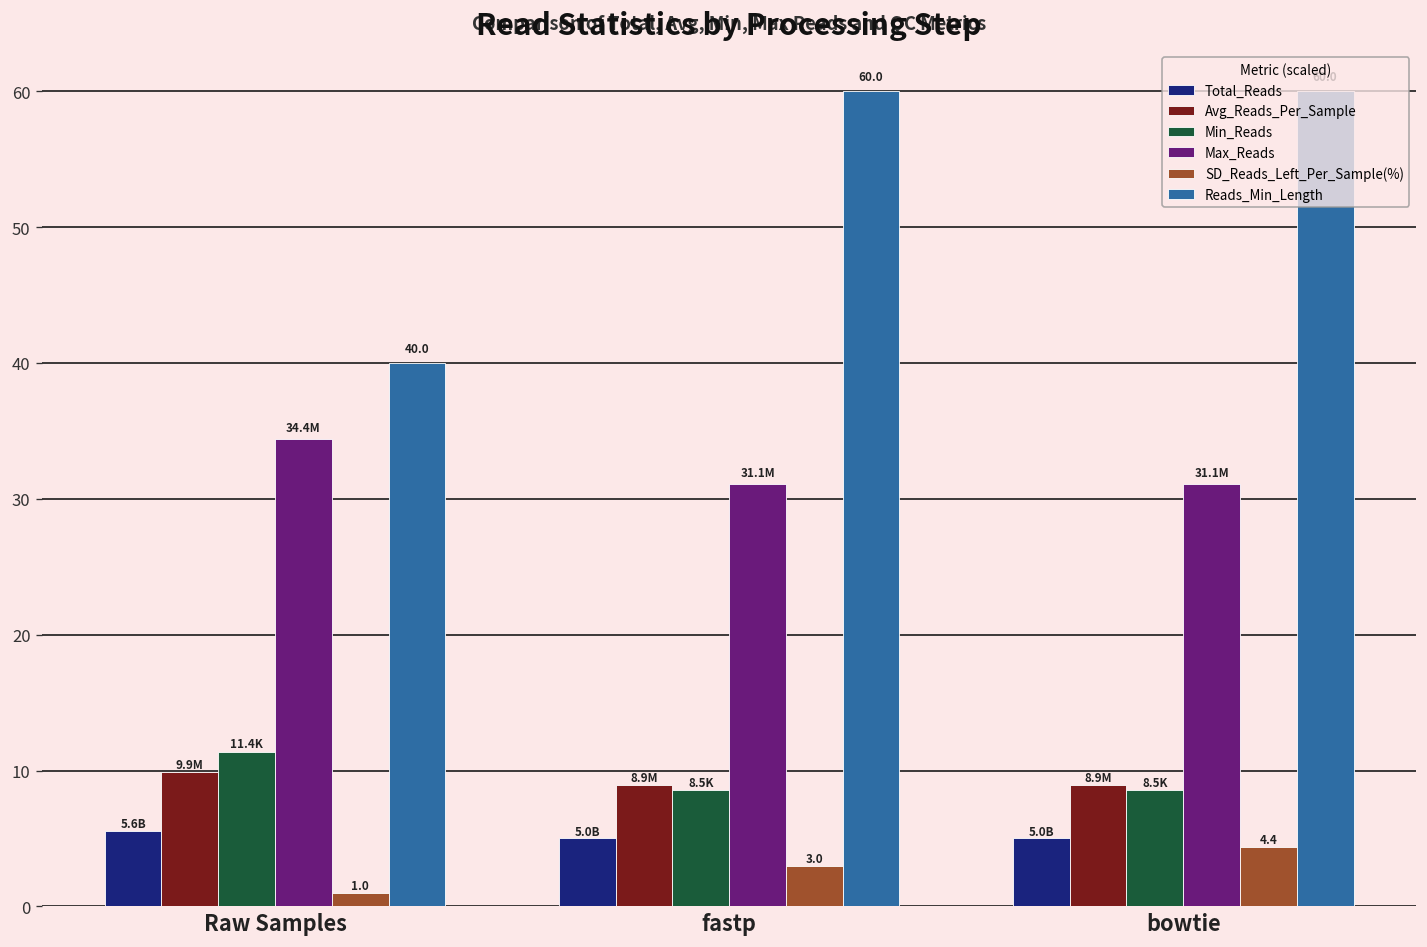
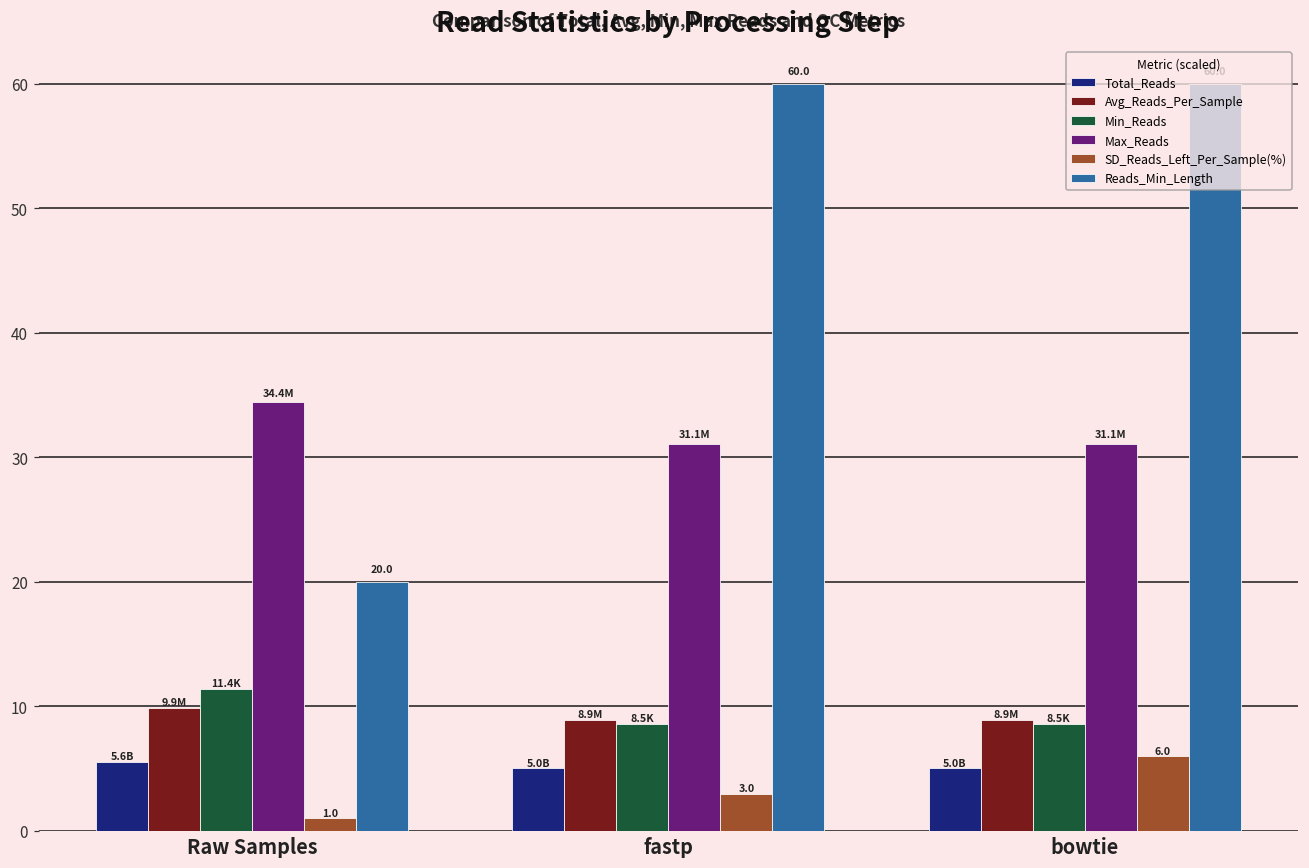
Reads_Min_Length, Raw Samples: 40.0 -> 20.0
SD_Reads_Left_Per_Sample(%), bowtie: 4.4 -> 6.0
